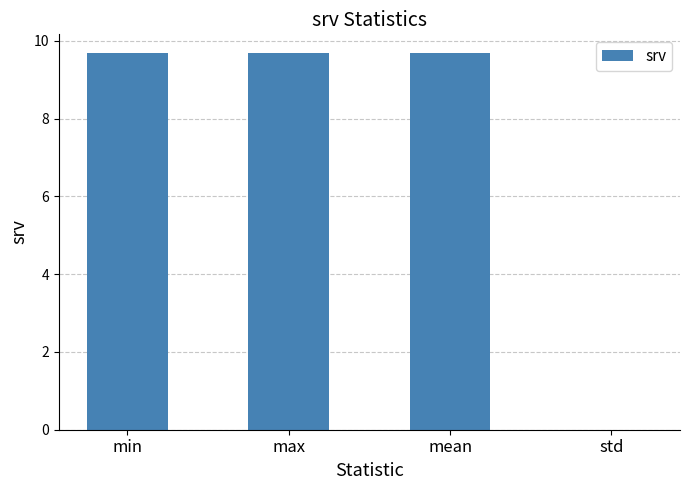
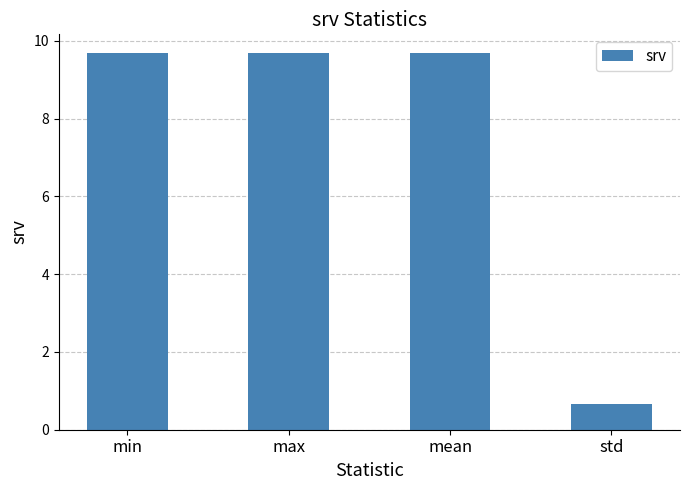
std: 0.0 -> 0.7
